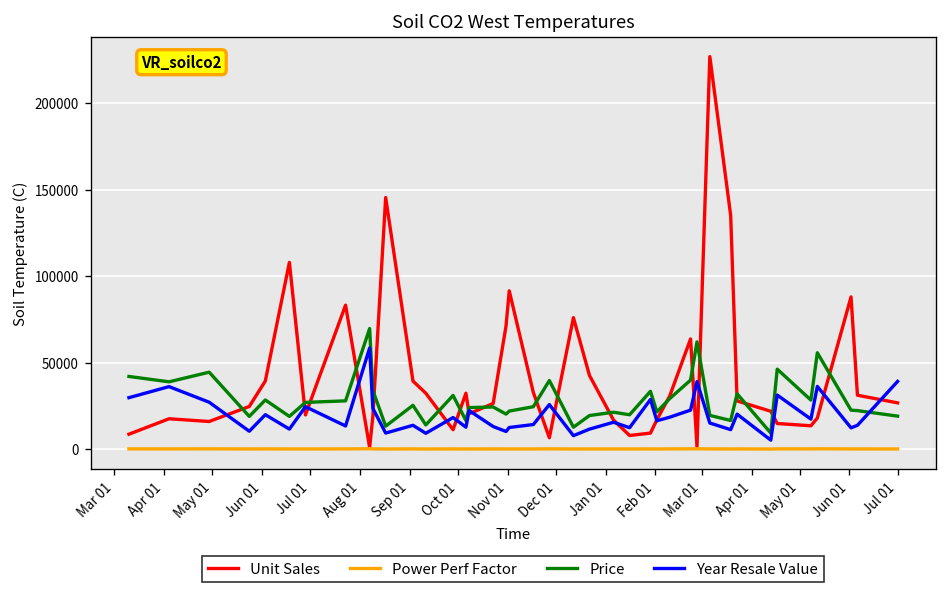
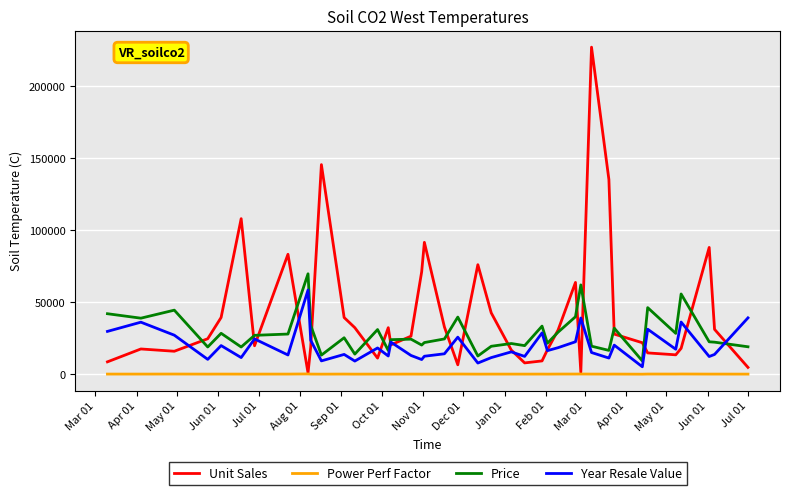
Unit Sales, Jul 01: 27000 -> 5000
